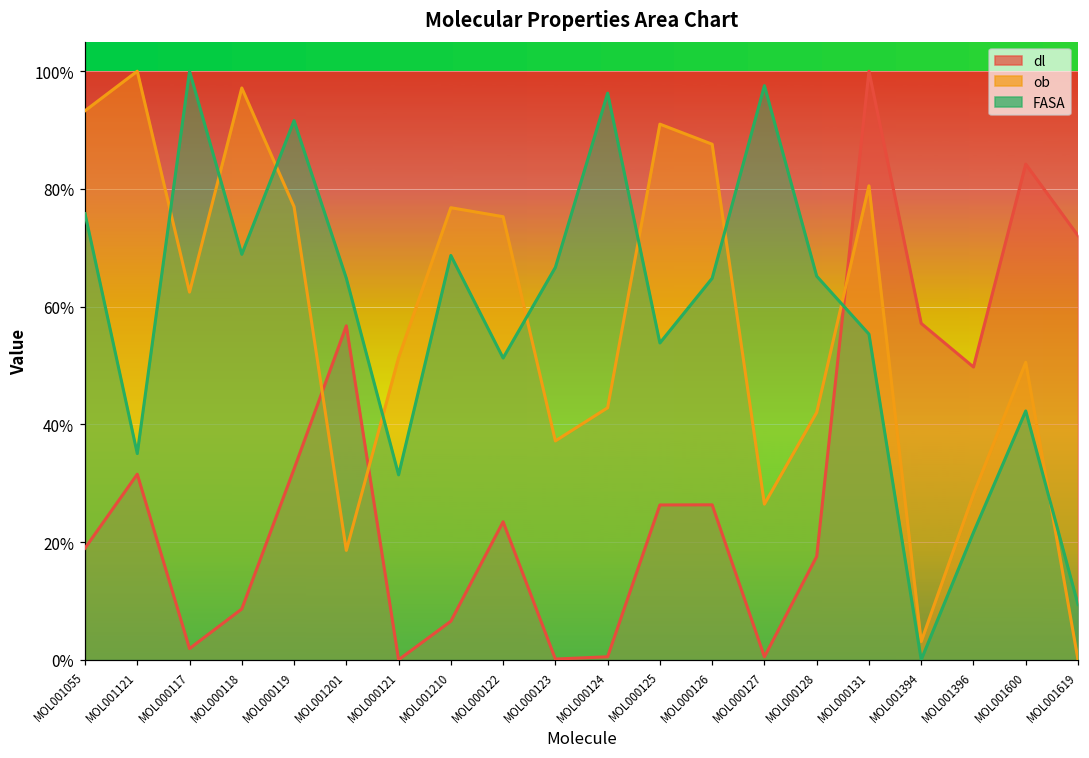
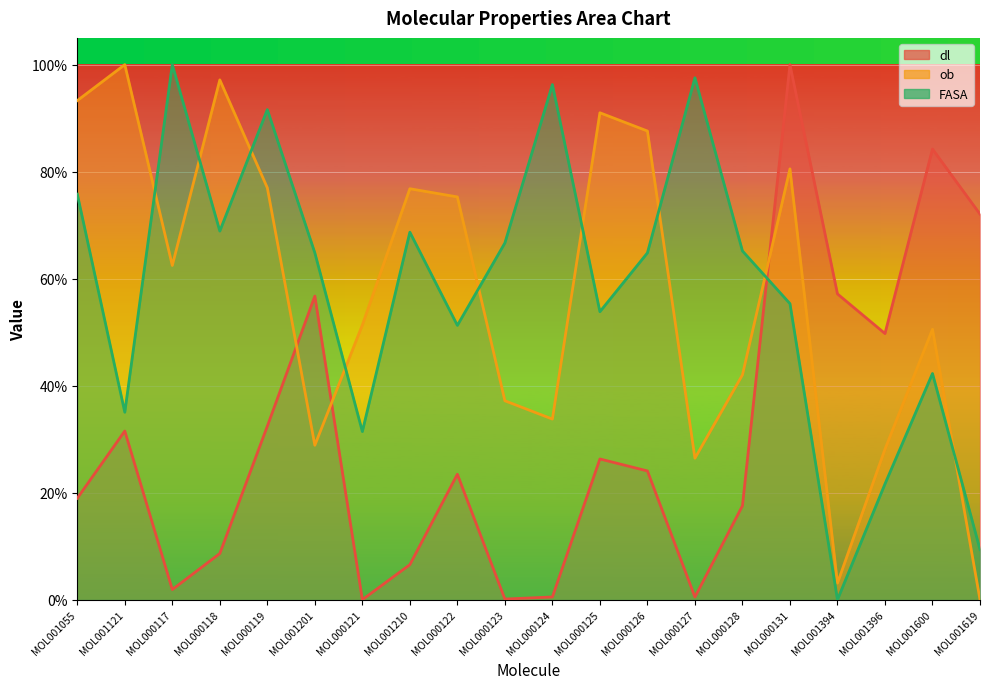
ob, MOL001201: 19% -> 29%
ob, MOL000124: 43% -> 34%
dl, MOL000126: 26% -> 24%
